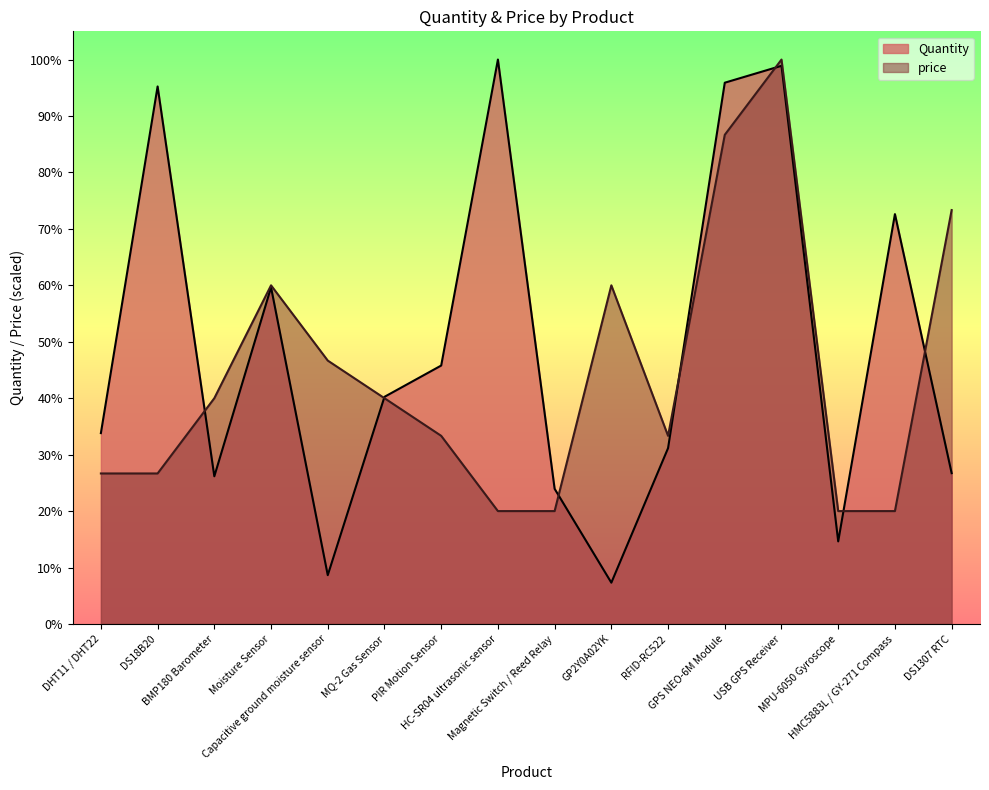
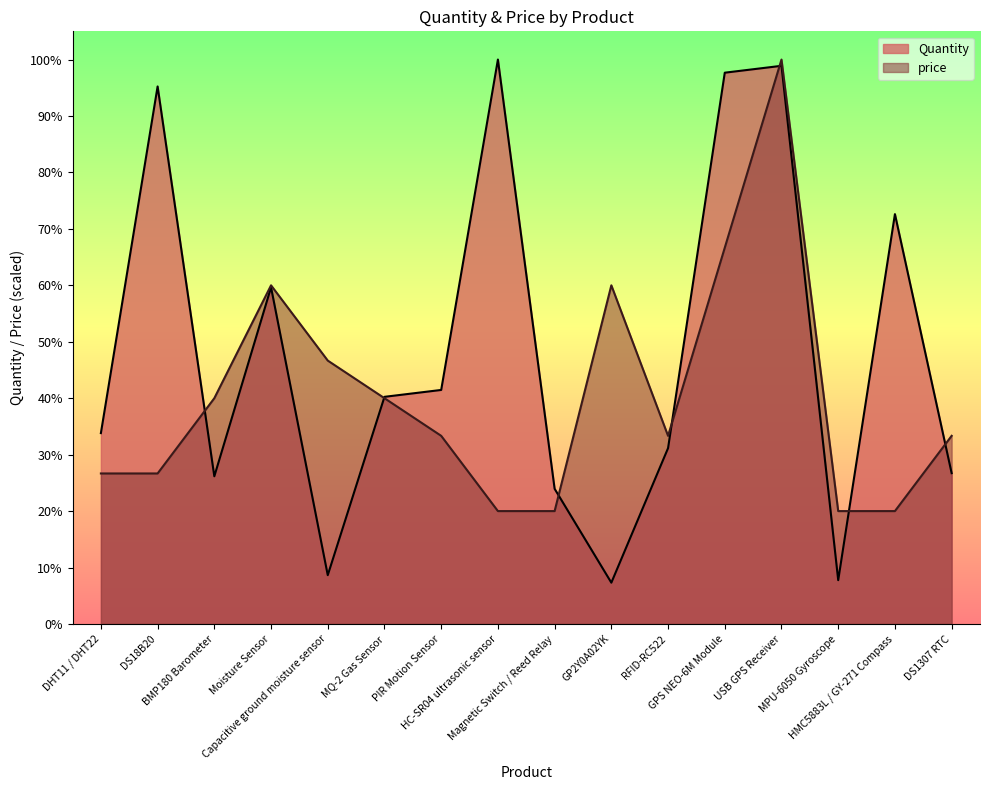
Quantity, PIR Motion Sensor: 46% -> 41%
Quantity, GPS NEO-6M Module: 96% -> 98%
price, GPS NEO-6M Module: 87% -> 67%
Quantity, MPU-6050 Gyroscope: 15% -> 8%
price, DS1307 RTC: 73% -> 33%
